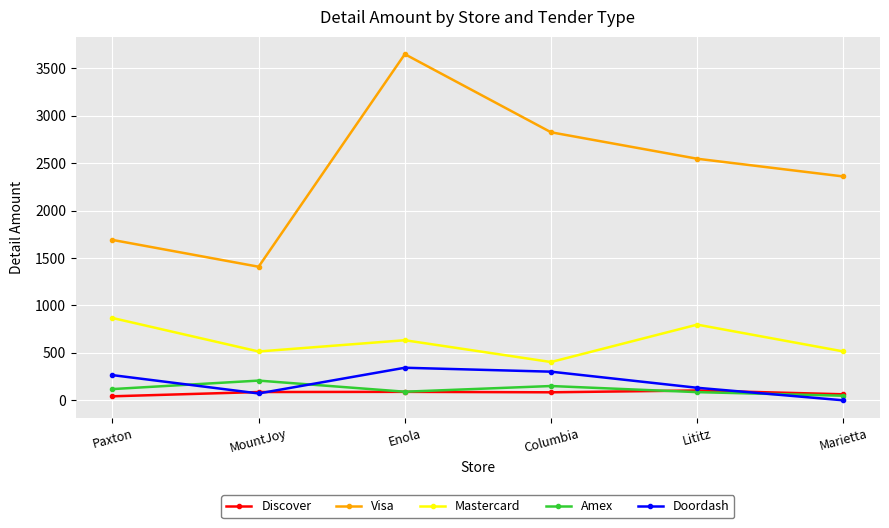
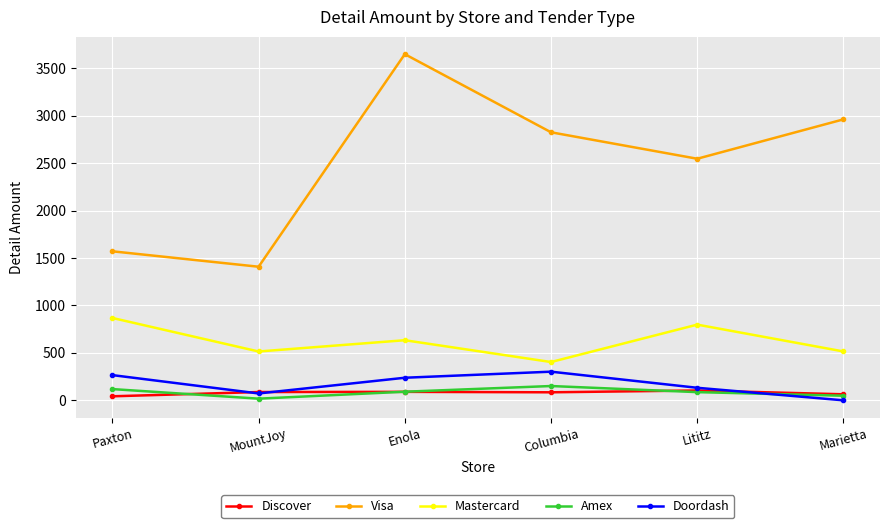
Visa, Paxton: 1700 -> 1600
Amex, MountJoy: 200 -> 0
Doordash, Enola: 300 -> 200
Visa, Marietta: 2400 -> 3000
